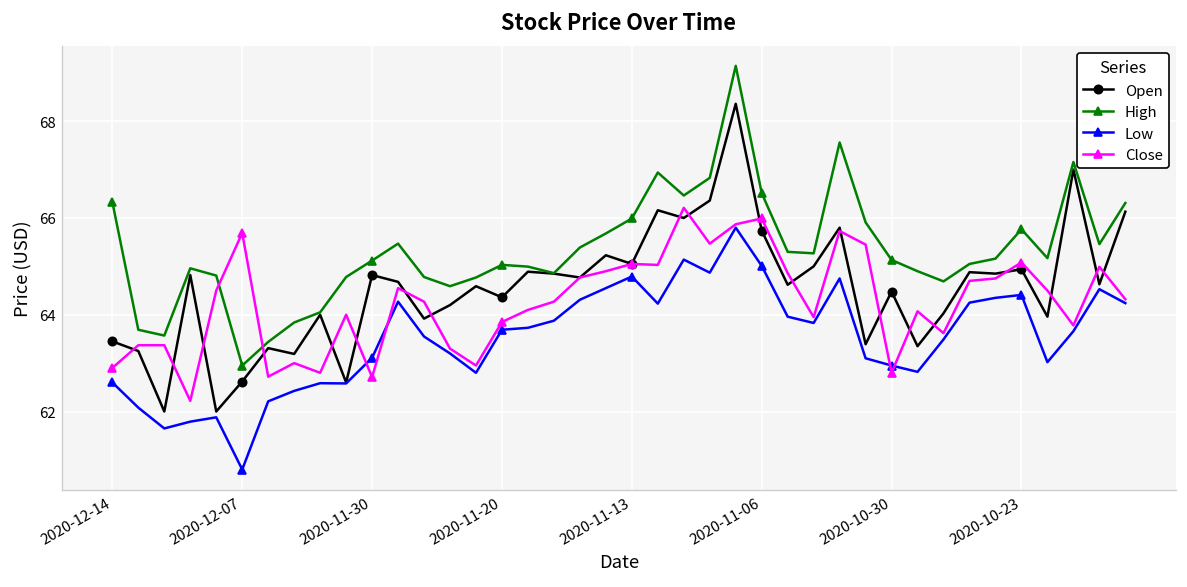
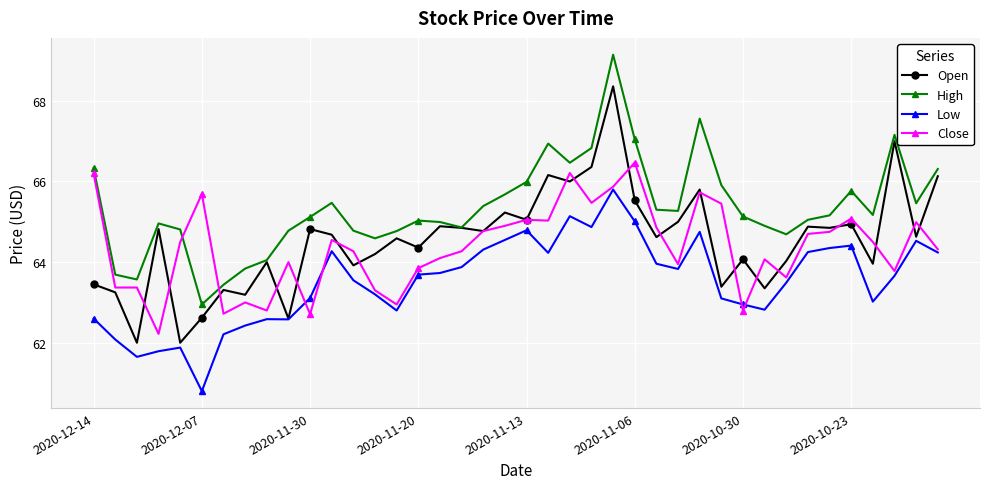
Close, 2020-12-14: 62.9 -> 66.2
Open, 2020-11-06: 65.7 -> 65.5
High, 2020-11-06: 66.5 -> 67.0
Close, 2020-11-06: 66.0 -> 66.5
Open, 2020-10-30: 64.5 -> 64.1
